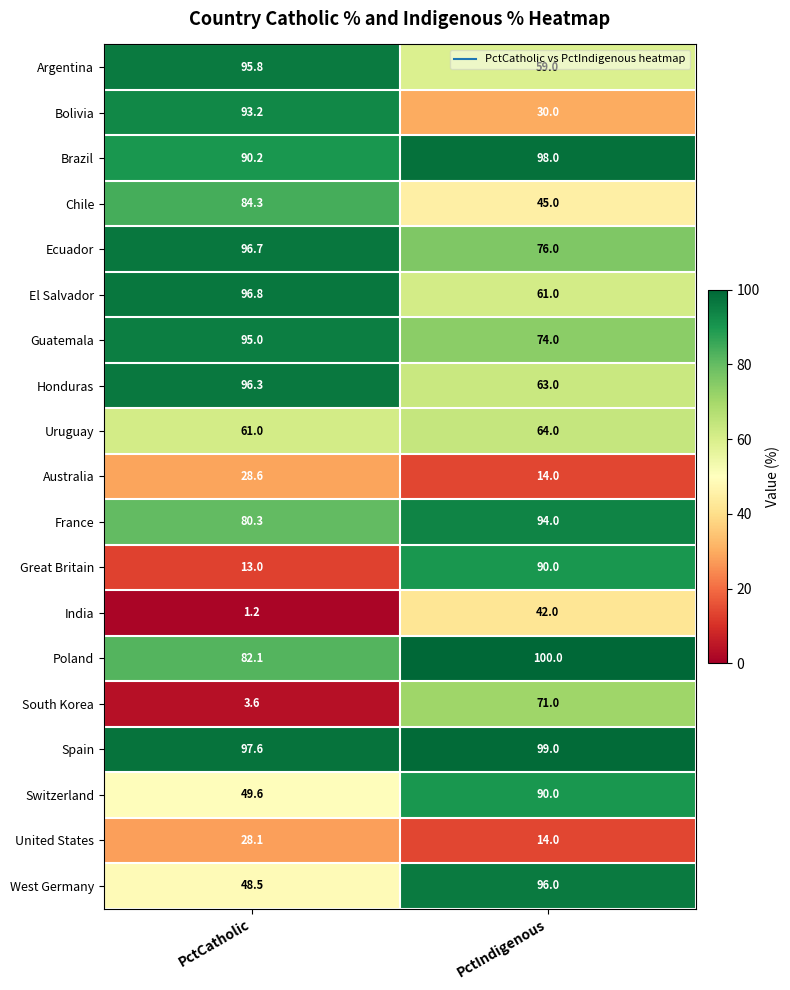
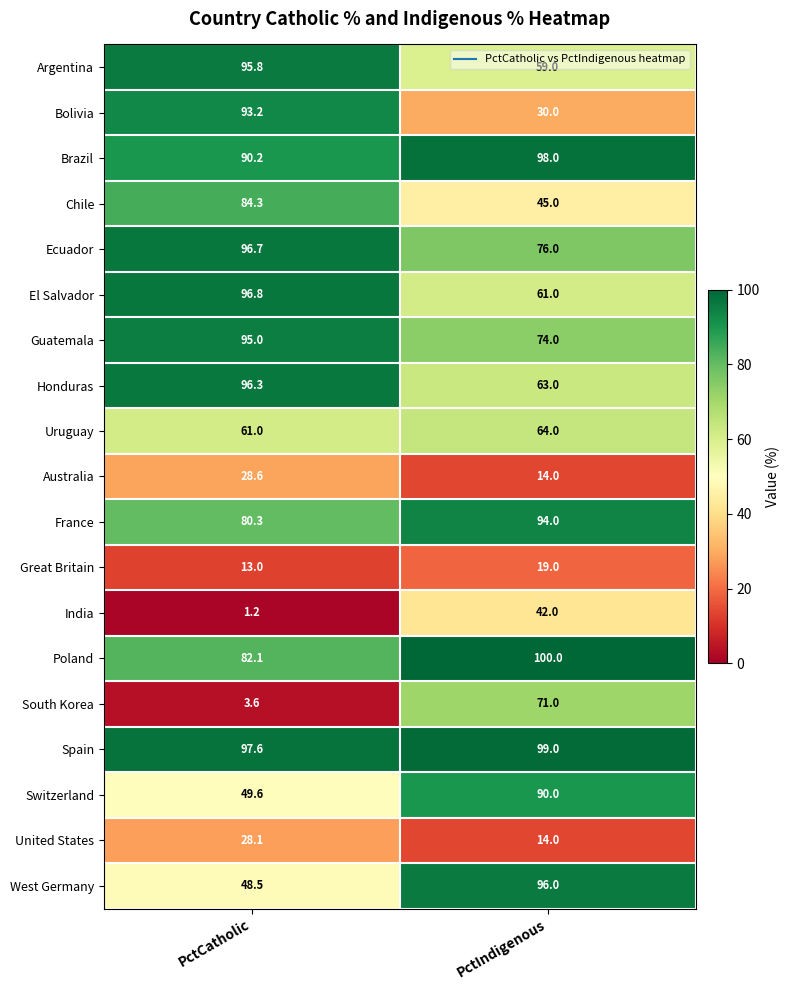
Great Britain, PctIndigenous: 90.0 -> 19.0
